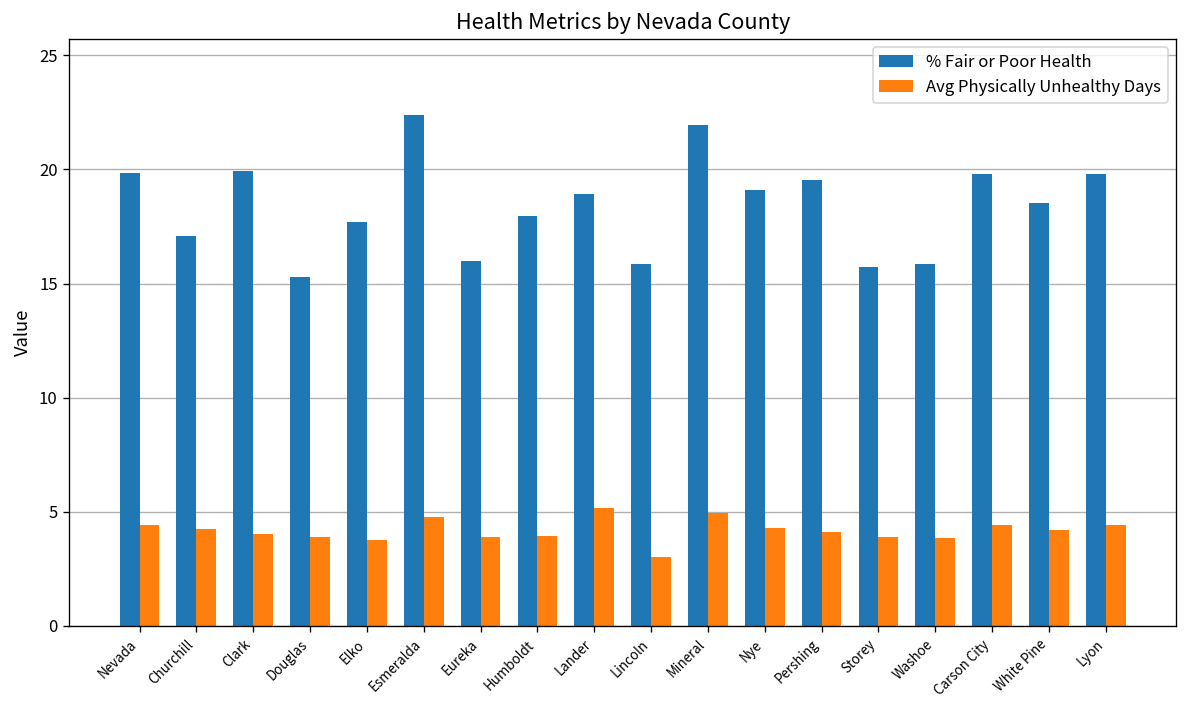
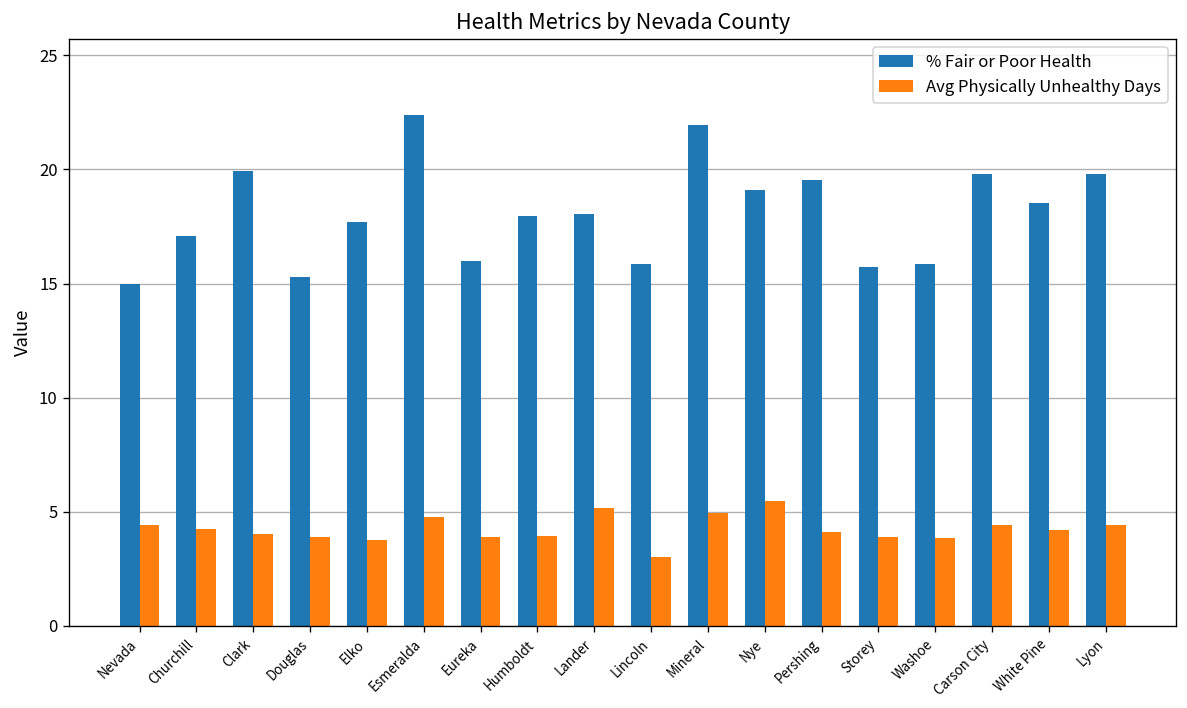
% Fair or Poor Health, Nevada: 19.9 -> 15.0
% Fair or Poor Health, Lander: 18.9 -> 18.1
Avg Physically Unhealthy Days, Nye: 4.3 -> 5.5
